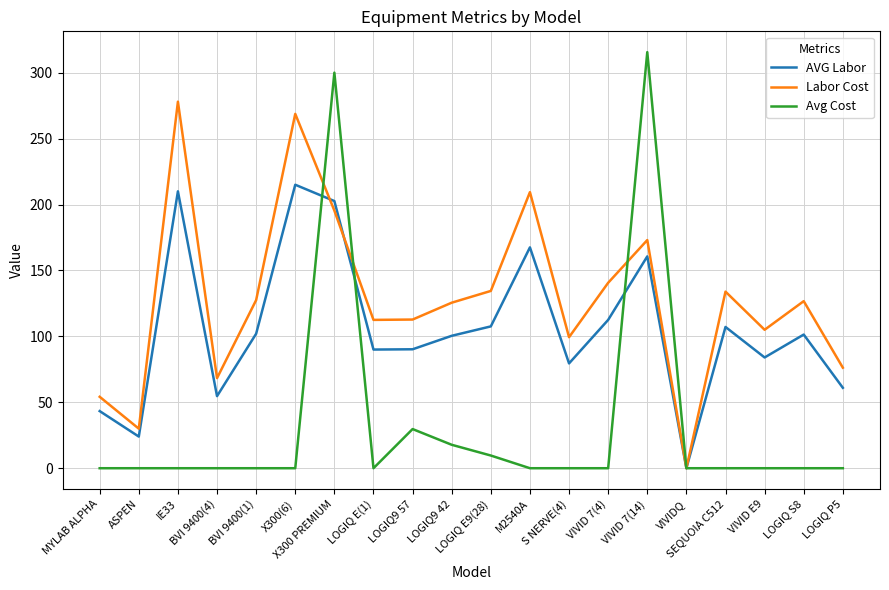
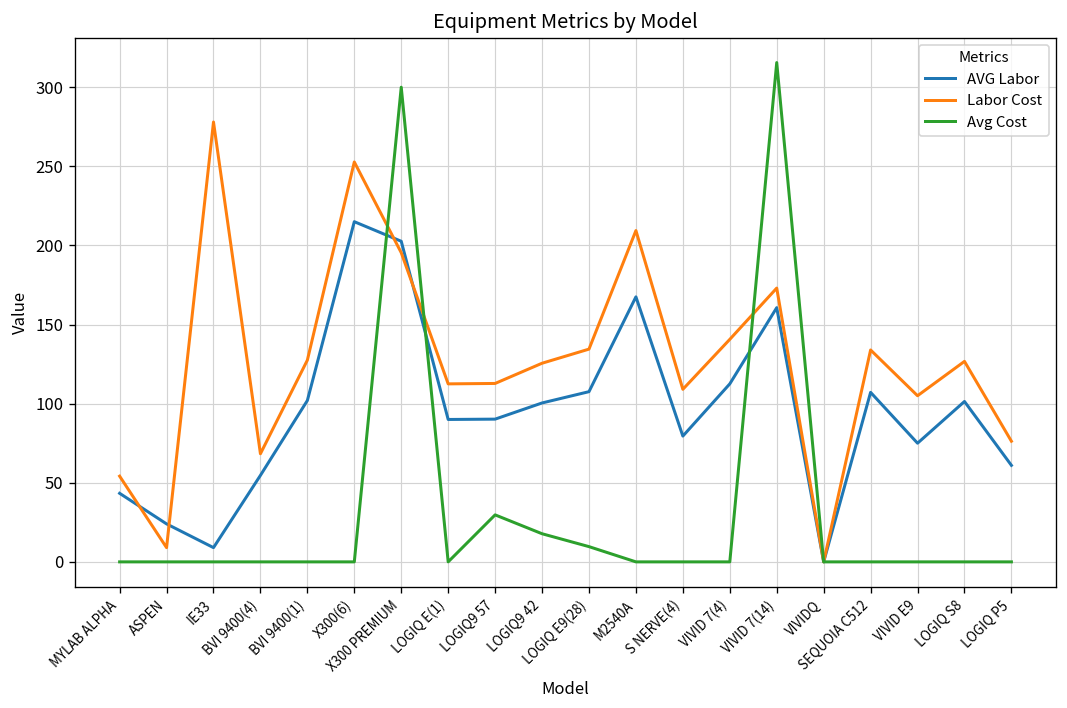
Labor Cost, ASPEN: 30 -> 9
AVG Labor, IE33: 210 -> 9
Labor Cost, X300(6): 269 -> 253
Labor Cost, S NERVE(4): 99 -> 109
AVG Labor, VIVID E9: 84 -> 75
